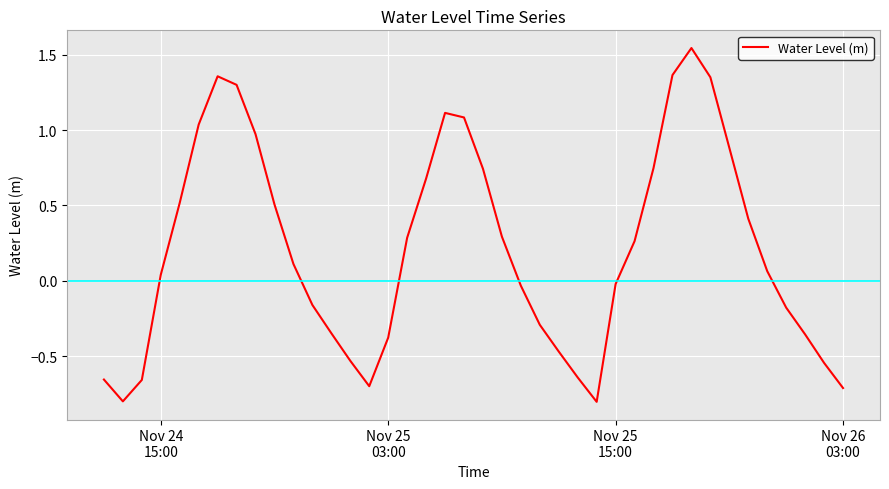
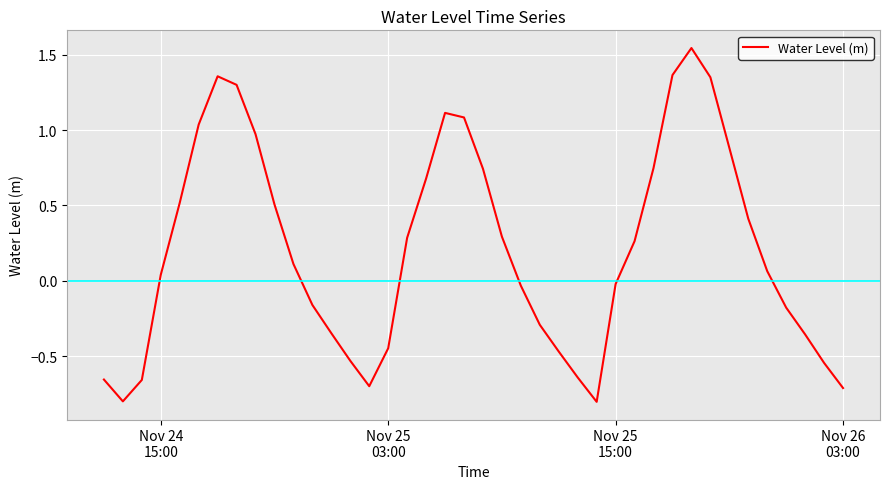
Nov 25 03:00: -0.38 -> -0.45
